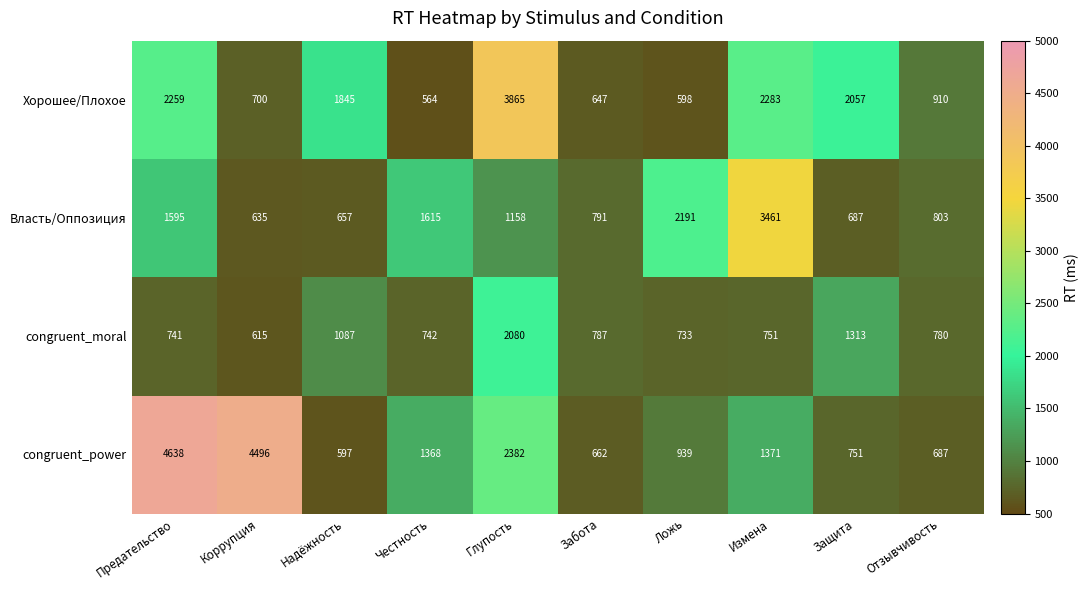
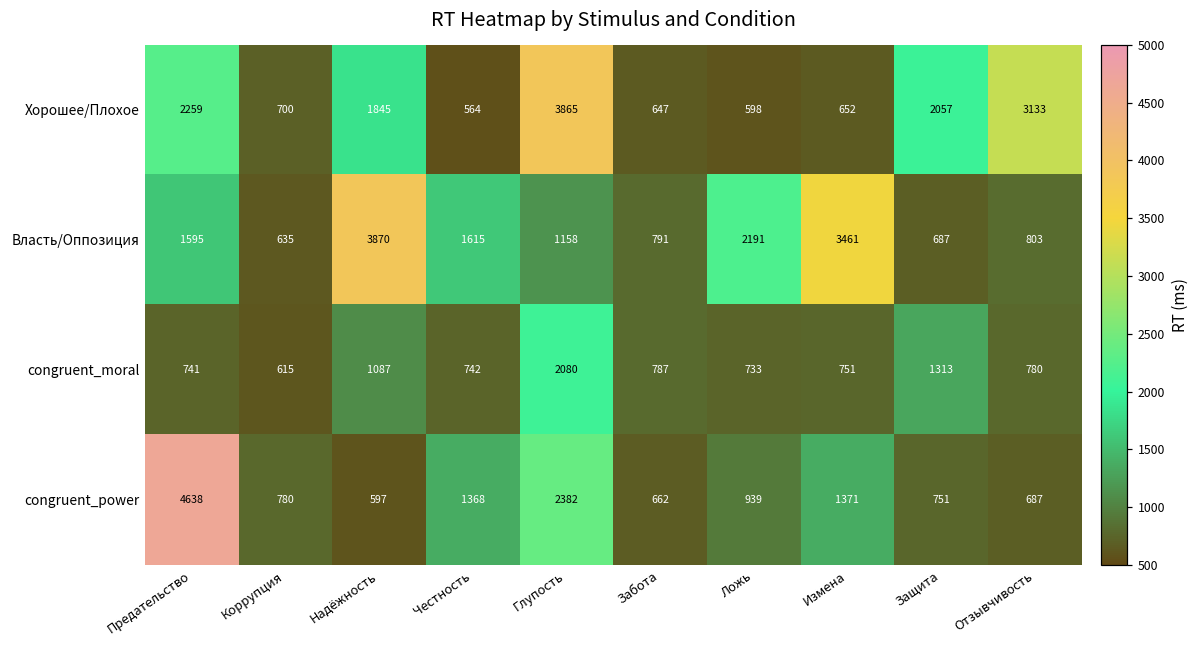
Хорошее/Плохое, Измена: 2283 -> 652
Хорошее/Плохое, Отзывчивость: 910 -> 3133
Власть/Оппозиция, Надёжность: 657 -> 3870
congruent_power, Коррупция: 4496 -> 780
